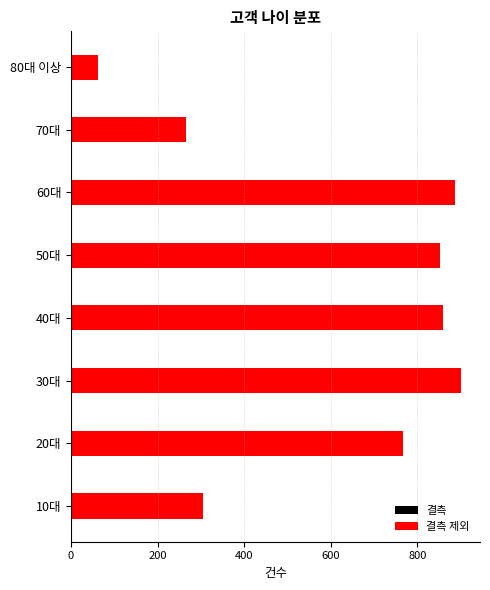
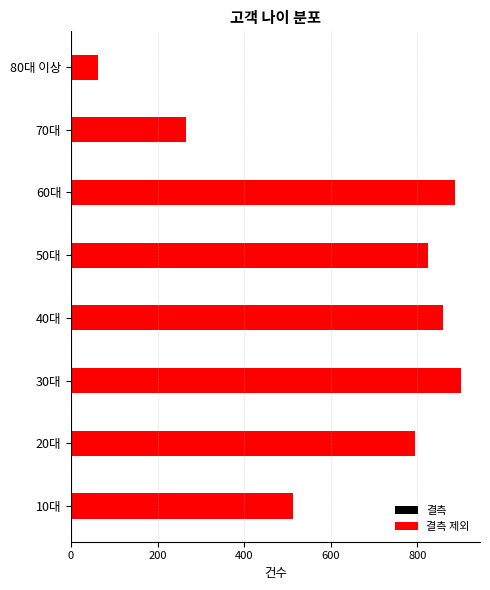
결측 제외, 50대: 850 -> 830
결측 제외, 20대: 770 -> 800
결측 제외, 10대: 300 -> 510
